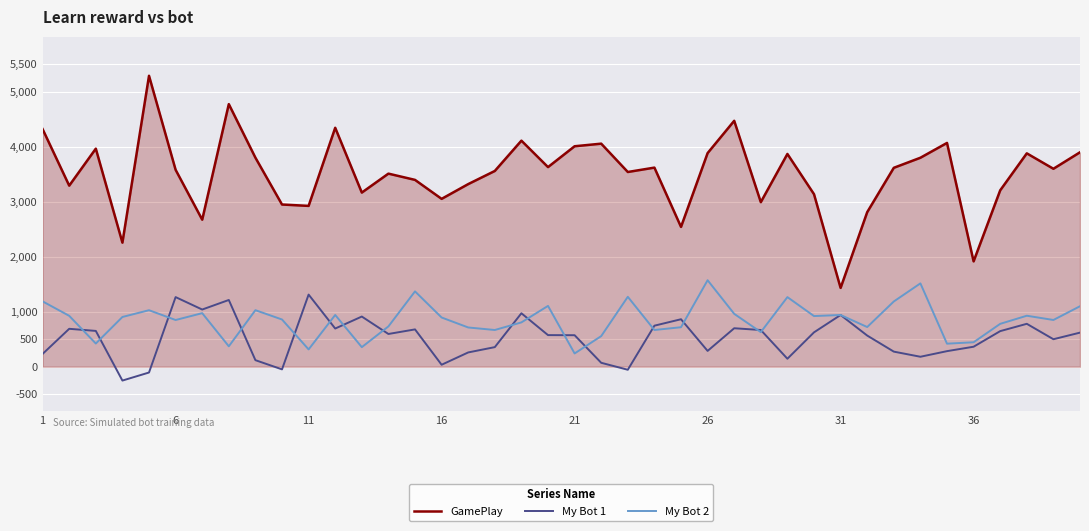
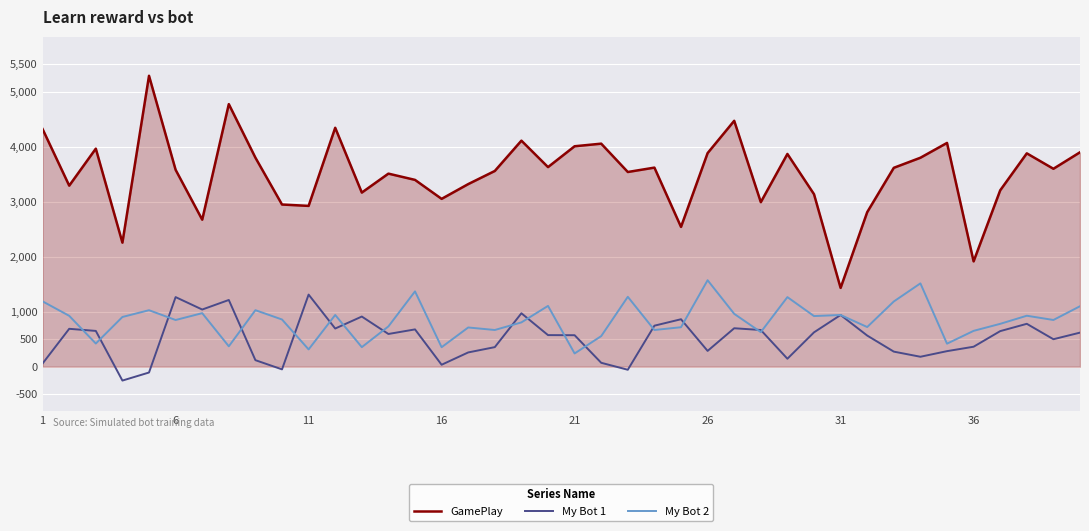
My Bot 1, 1: 200 -> 100
My Bot 2, 16: 900 -> 400
My Bot 2, 36: 400 -> 700
